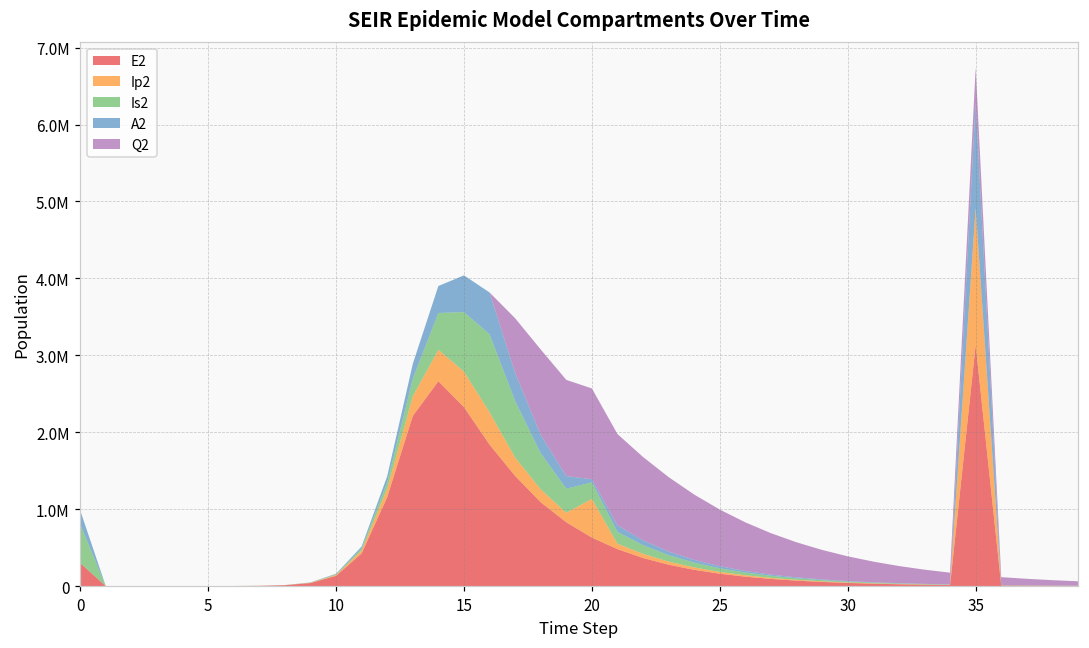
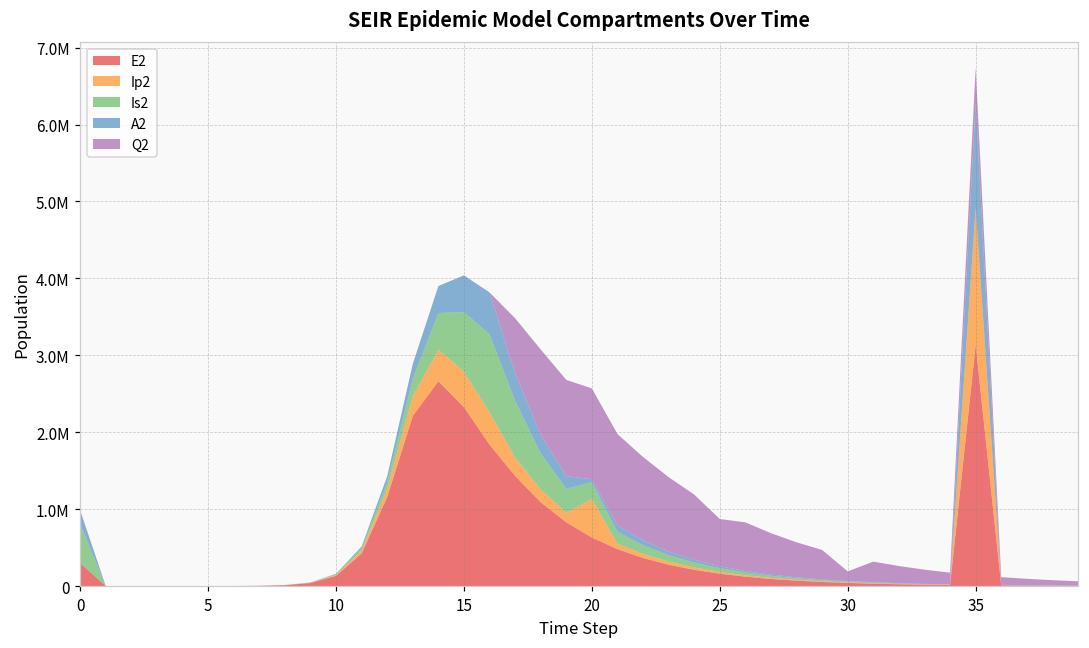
Q2, 25: 700000 -> 600000
Q2, 30: 300000 -> 100000
